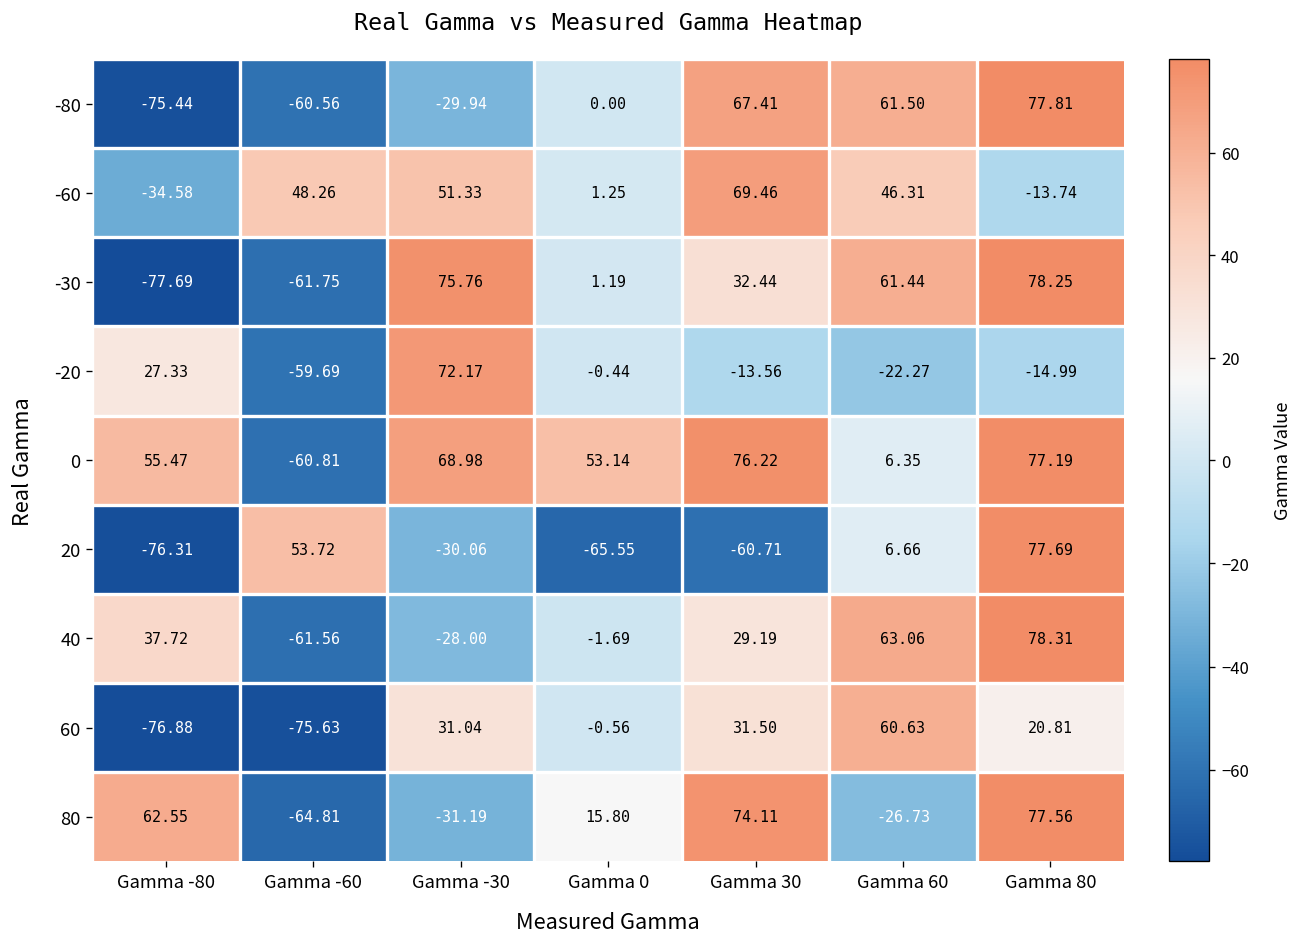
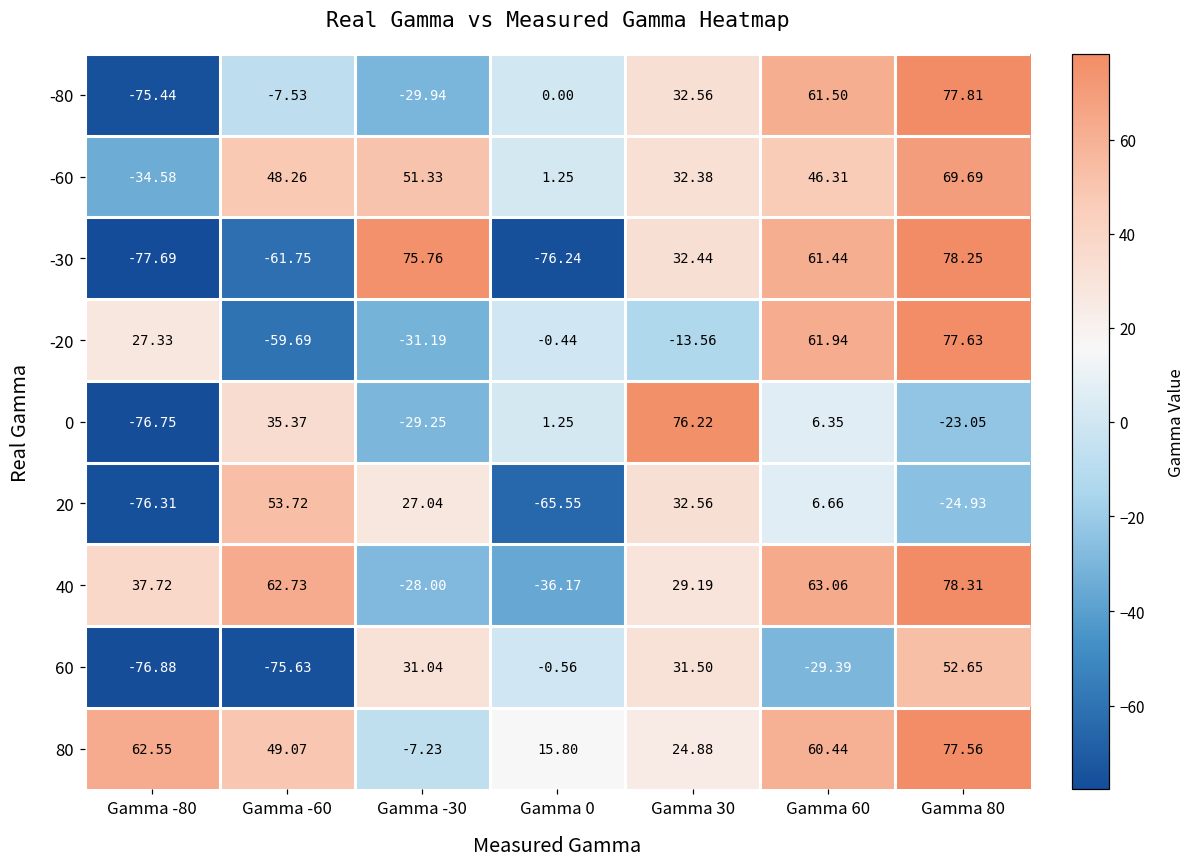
-80, Gamma -60: -60.56 -> -7.53
-80, Gamma 30: 67.41 -> 32.56
-60, Gamma 30: 69.46 -> 32.38
-60, Gamma 80: -13.74 -> 69.69
-30, Gamma 0: 1.19 -> -76.24
-20, Gamma -30: 72.17 -> -31.19
-20, Gamma 60: -22.27 -> 61.94
-20, Gamma 80: -14.99 -> 77.63
0, Gamma -80: 55.47 -> -76.75
0, Gamma -60: -60.81 -> 35.37
0, Gamma -30: 68.98 -> -29.25
0, Gamma 0: 53.14 -> 1.25
0, Gamma 80: 77.19 -> -23.05
20, Gamma -30: -30.06 -> 27.04
20, Gamma 30: -60.71 -> 32.56
20, Gamma 80: 77.69 -> -24.93
40, Gamma -60: -61.56 -> 62.73
40, Gamma 0: -1.69 -> -36.17
60, Gamma 60: 60.63 -> -29.39
60, Gamma 80: 20.81 -> 52.65
80, Gamma -60: -64.81 -> 49.07
80, Gamma -30: -31.19 -> -7.23
80, Gamma 30: 74.11 -> 24.88
80, Gamma 60: -26.73 -> 60.44
